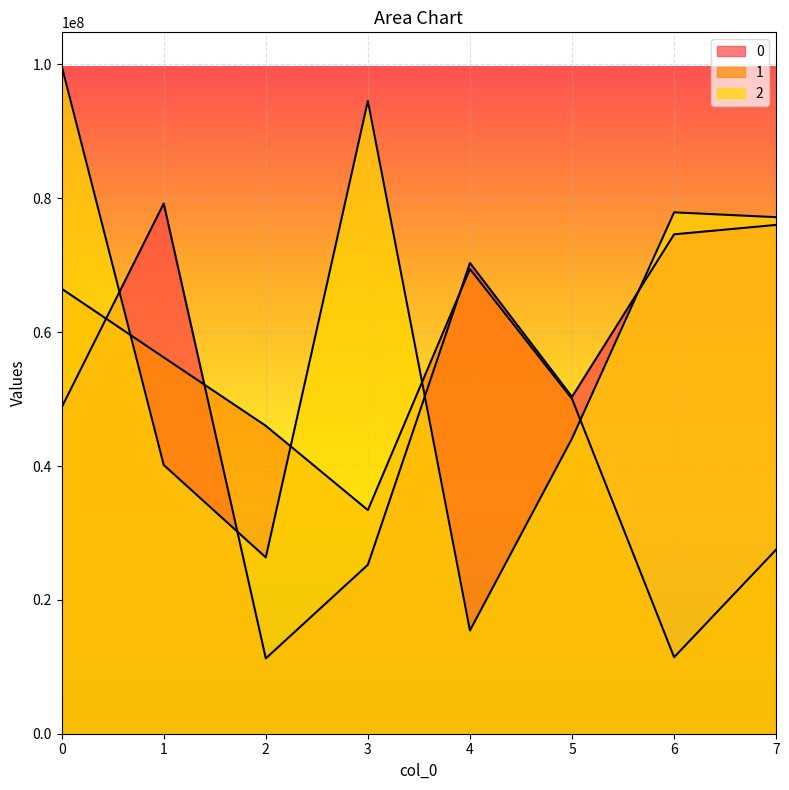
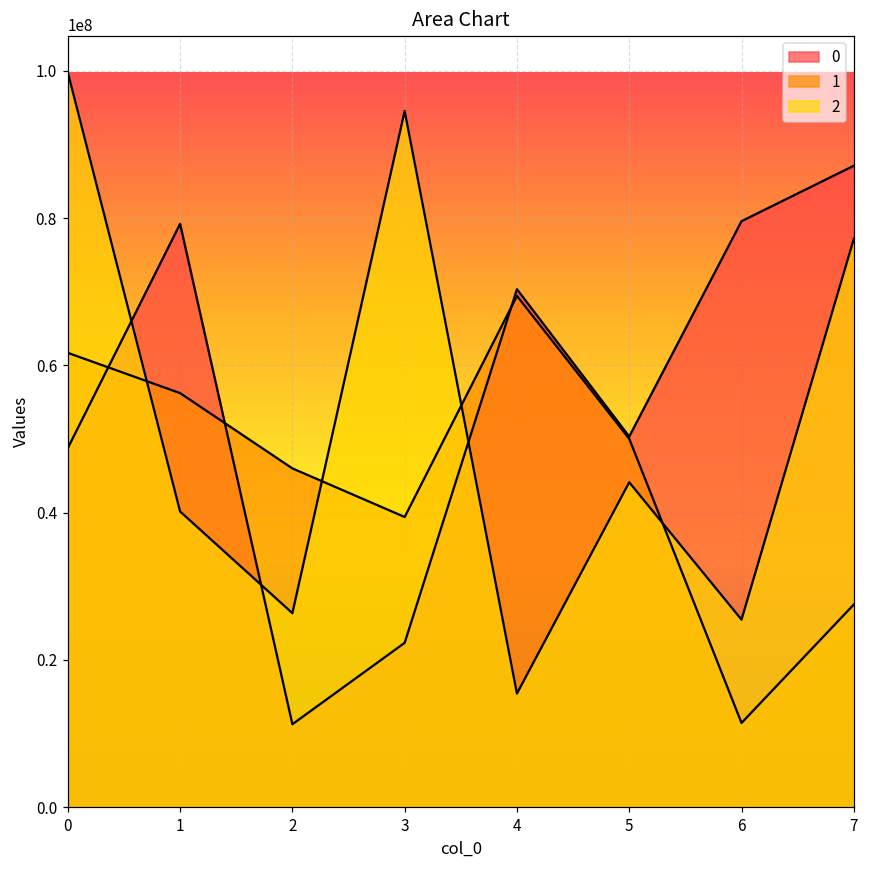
1, 0: 66000000 -> 62000000
0, 3: 25000000 -> 22000000
1, 3: 33000000 -> 39000000
0, 6: 75000000 -> 80000000
2, 6: 78000000 -> 25000000
0, 7: 76000000 -> 87000000
